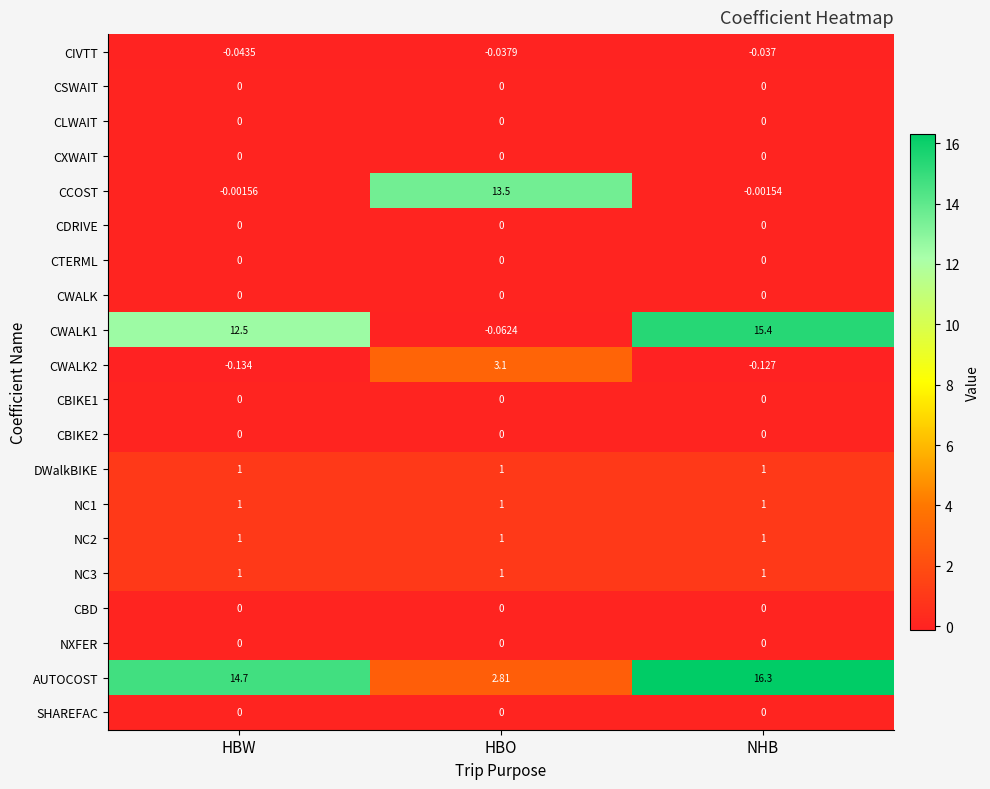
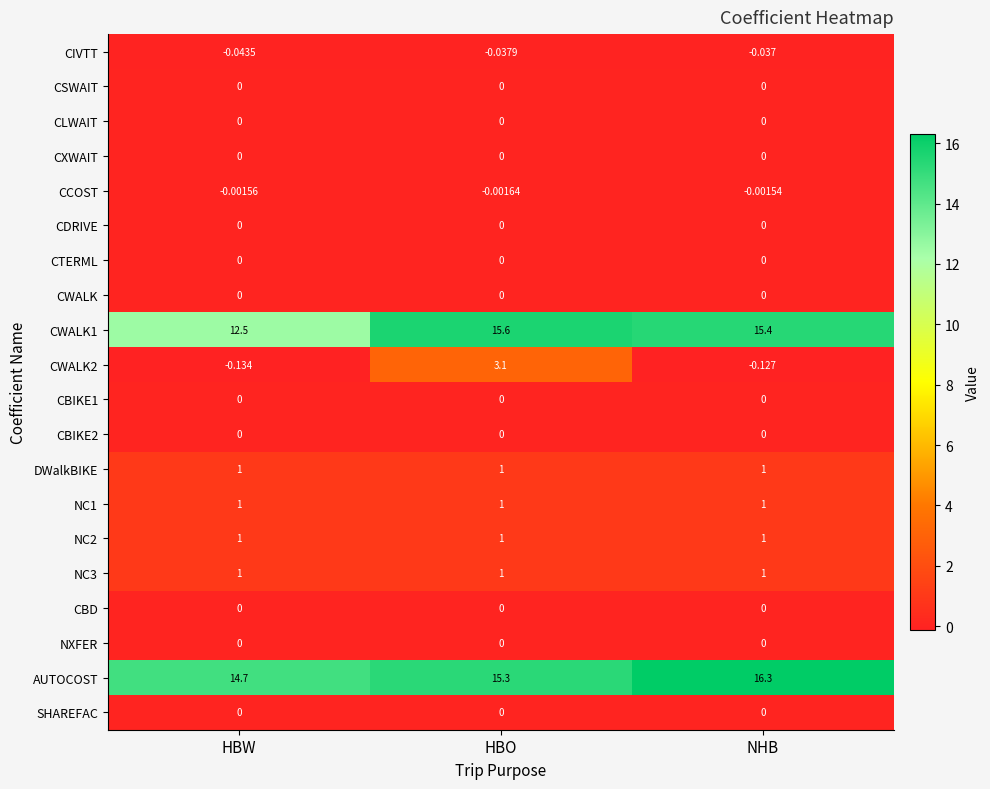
CCOST, HBO: 13.5 -> -0.00164
CWALK1, HBO: -0.0624 -> 15.6
AUTOCOST, HBO: 2.81 -> 15.3
